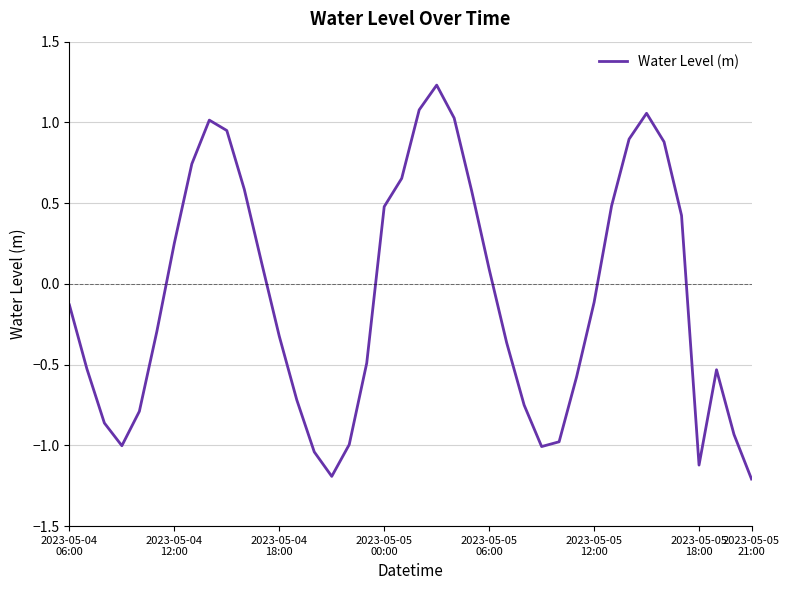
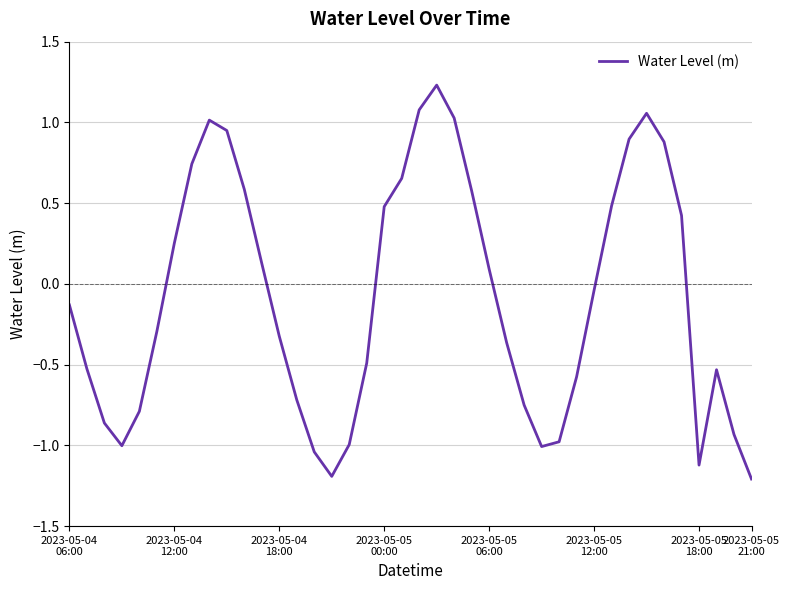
2023-05-05 12:00: -0.11 -> -0.04
